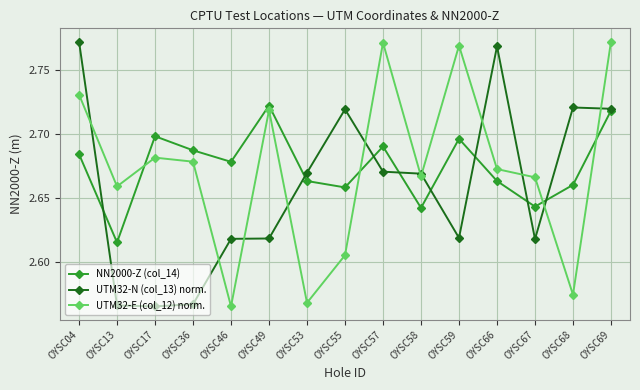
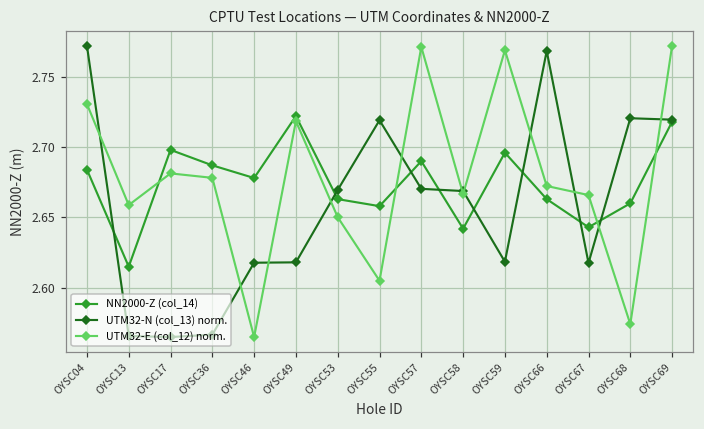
UTM32-E (col_12) norm., OYSC53: 2.568 -> 2.650
